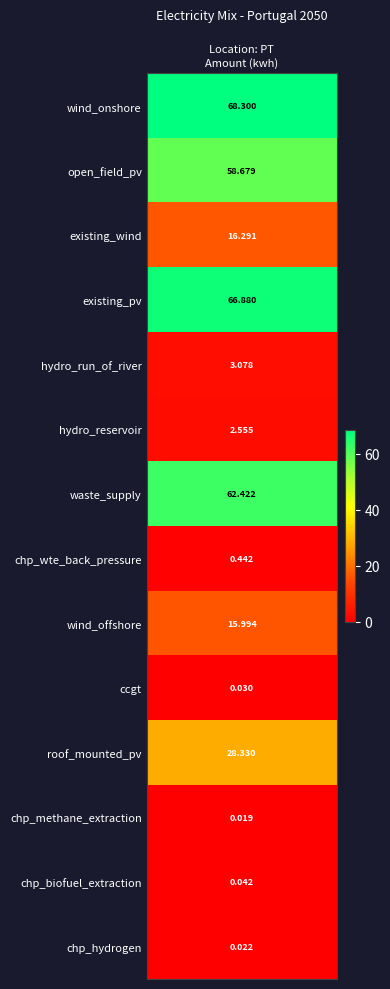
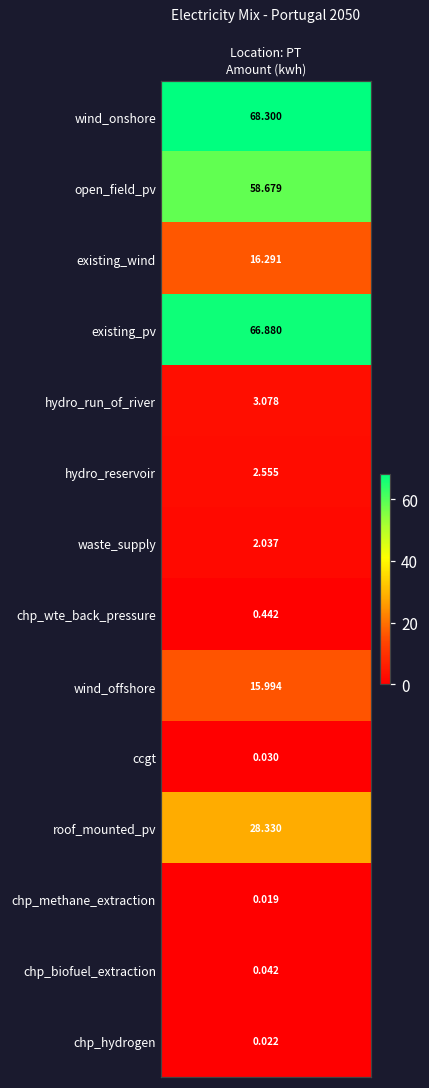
waste_supply, Amount (kwh): 62.422 -> 2.037
